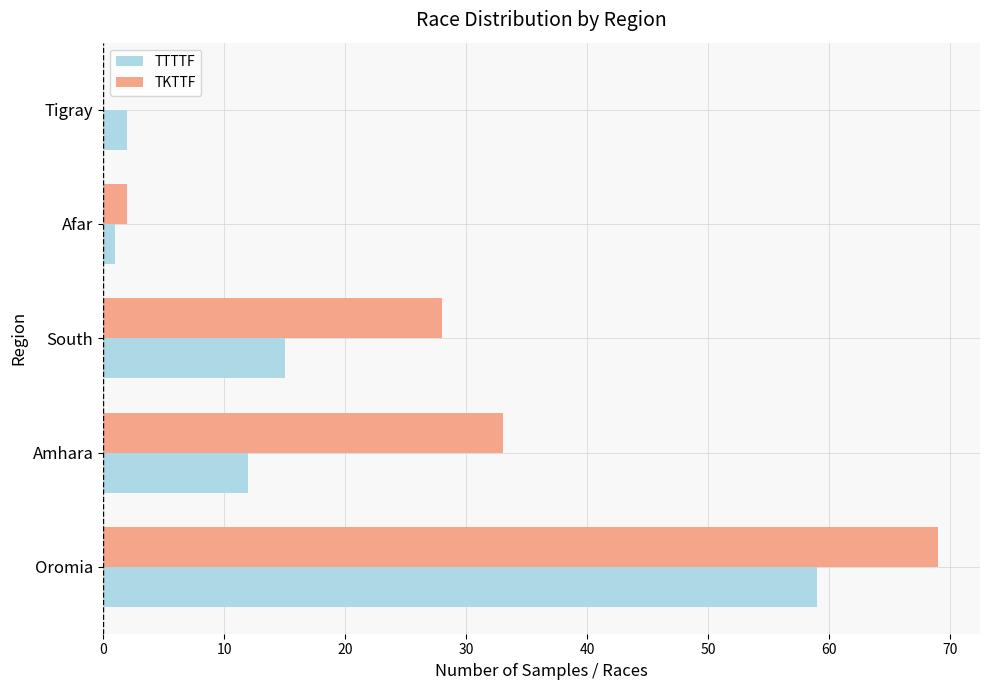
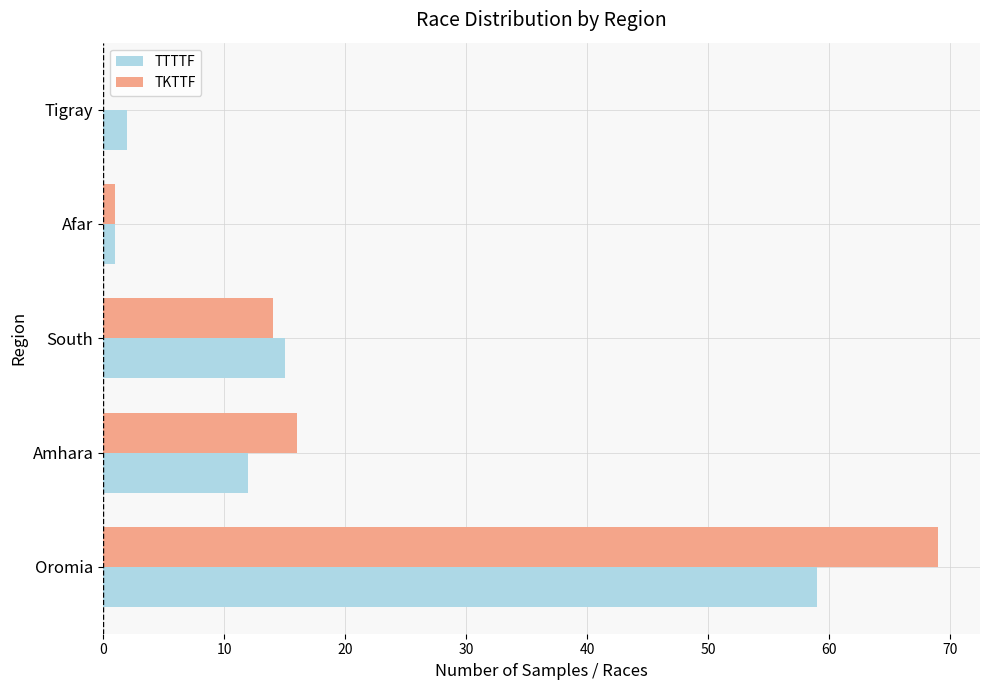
TKTTF, Afar: 2 -> 1
TKTTF, South: 28 -> 14
TKTTF, Amhara: 33 -> 16
